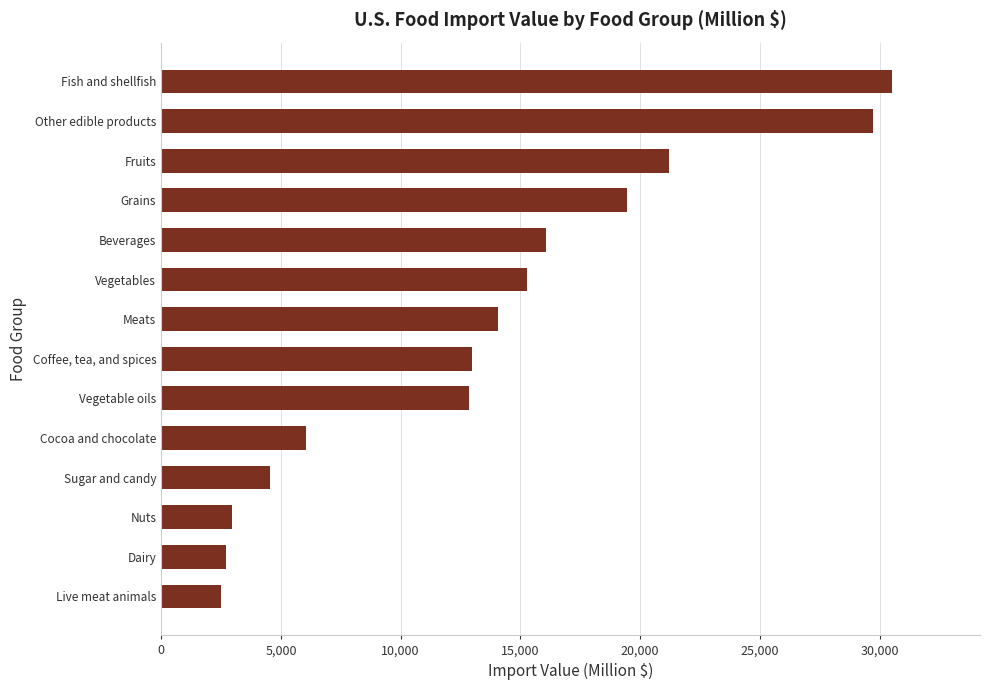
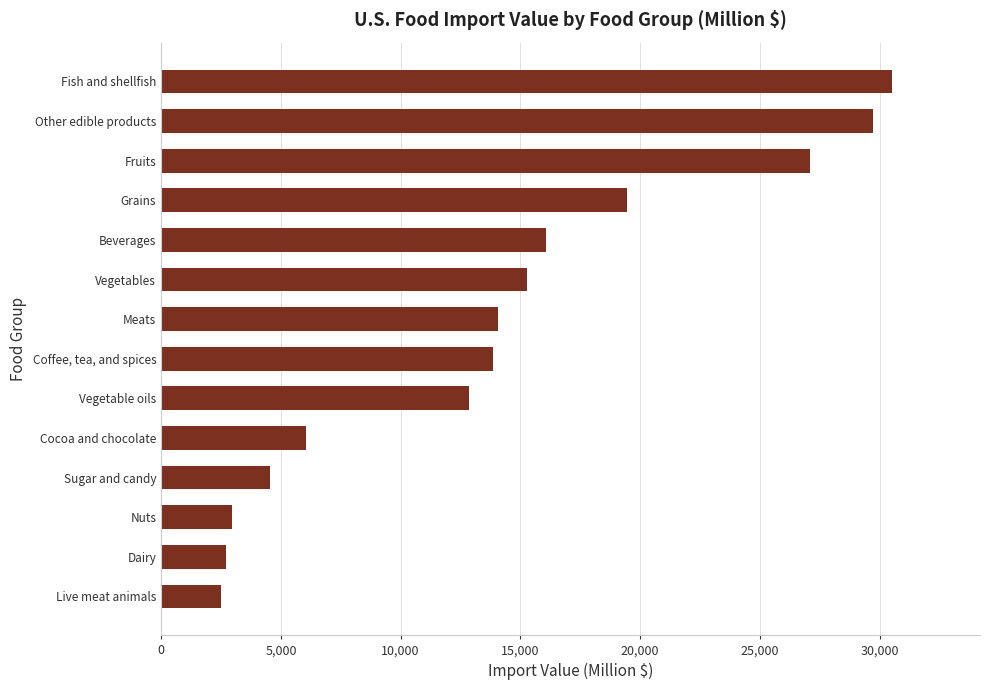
Fruits: 21,200 -> 27,100
Coffee, tea, and spices: 13,000 -> 13,900
